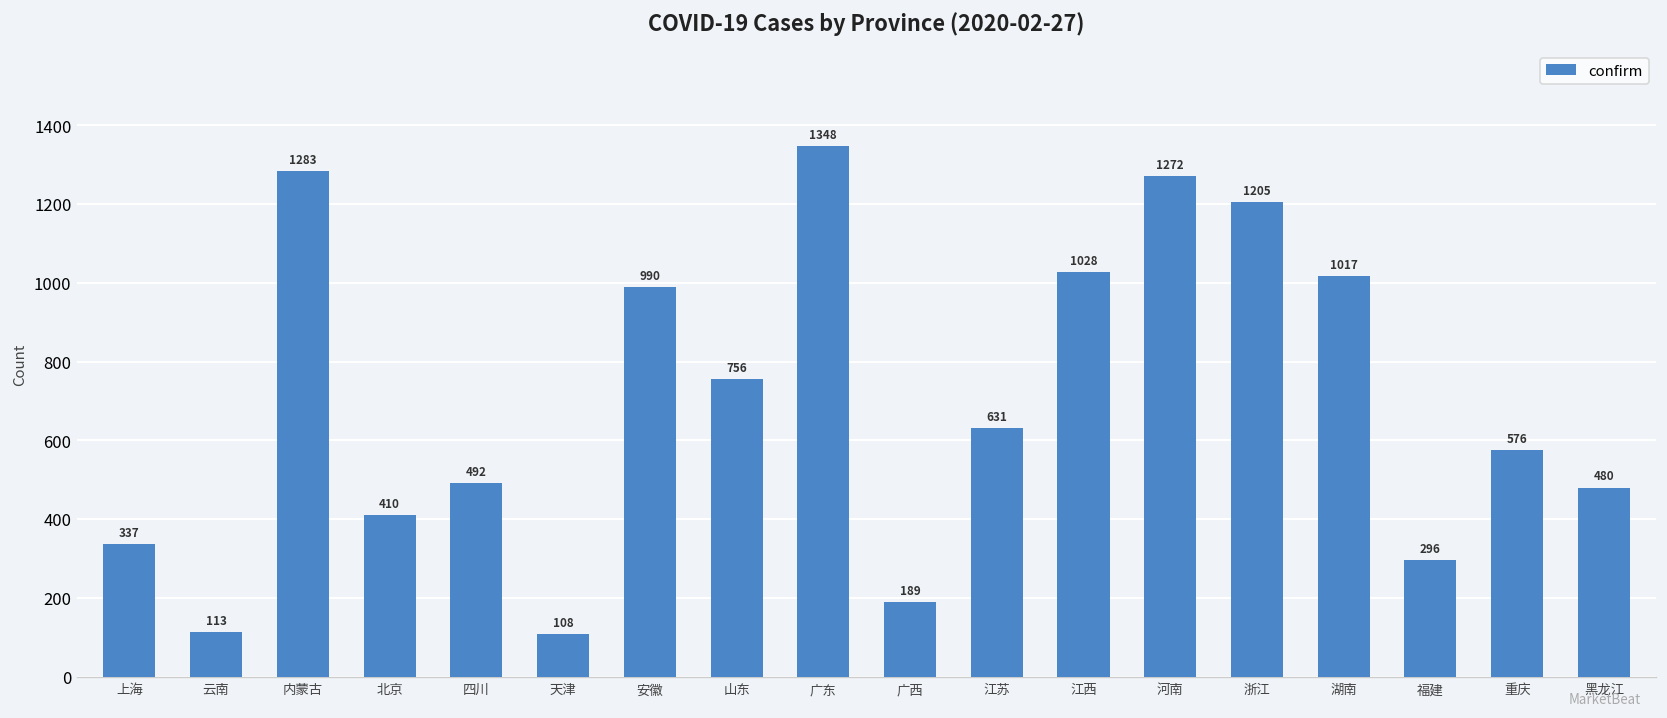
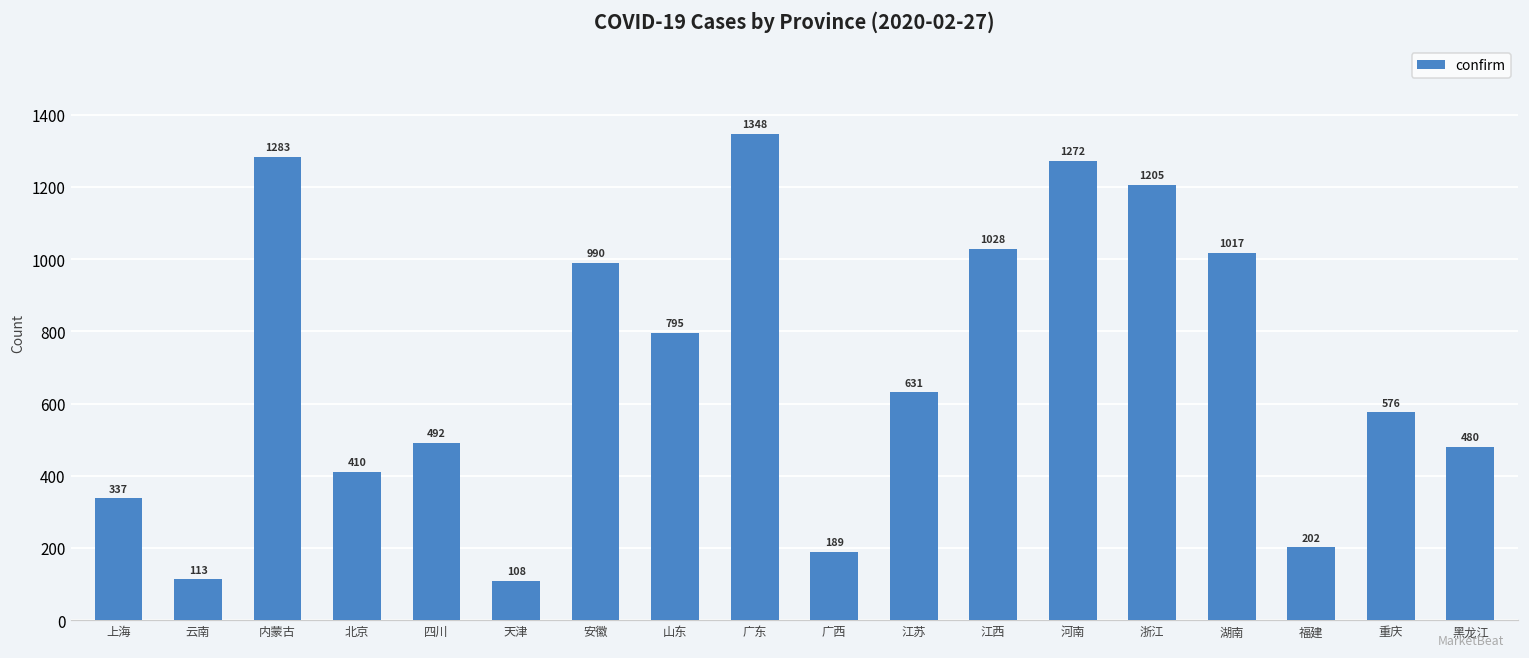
山东: 756 -> 795
福建: 296 -> 202
